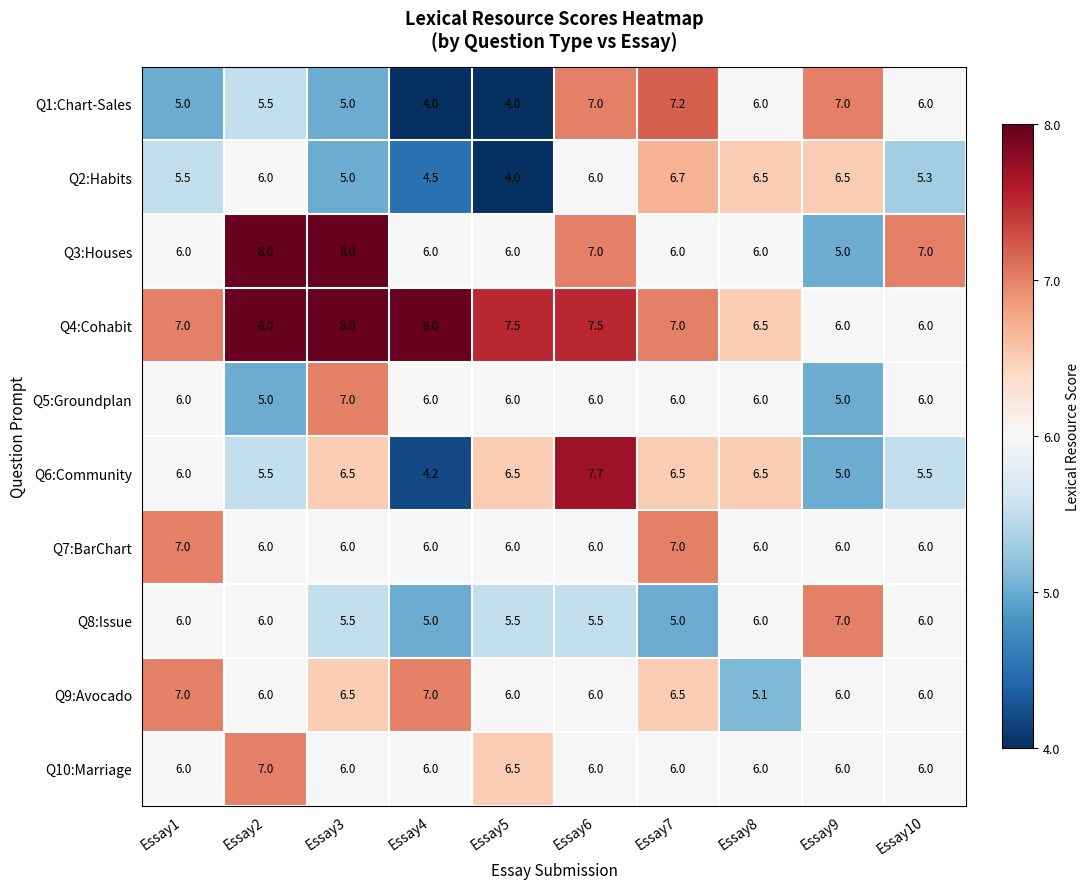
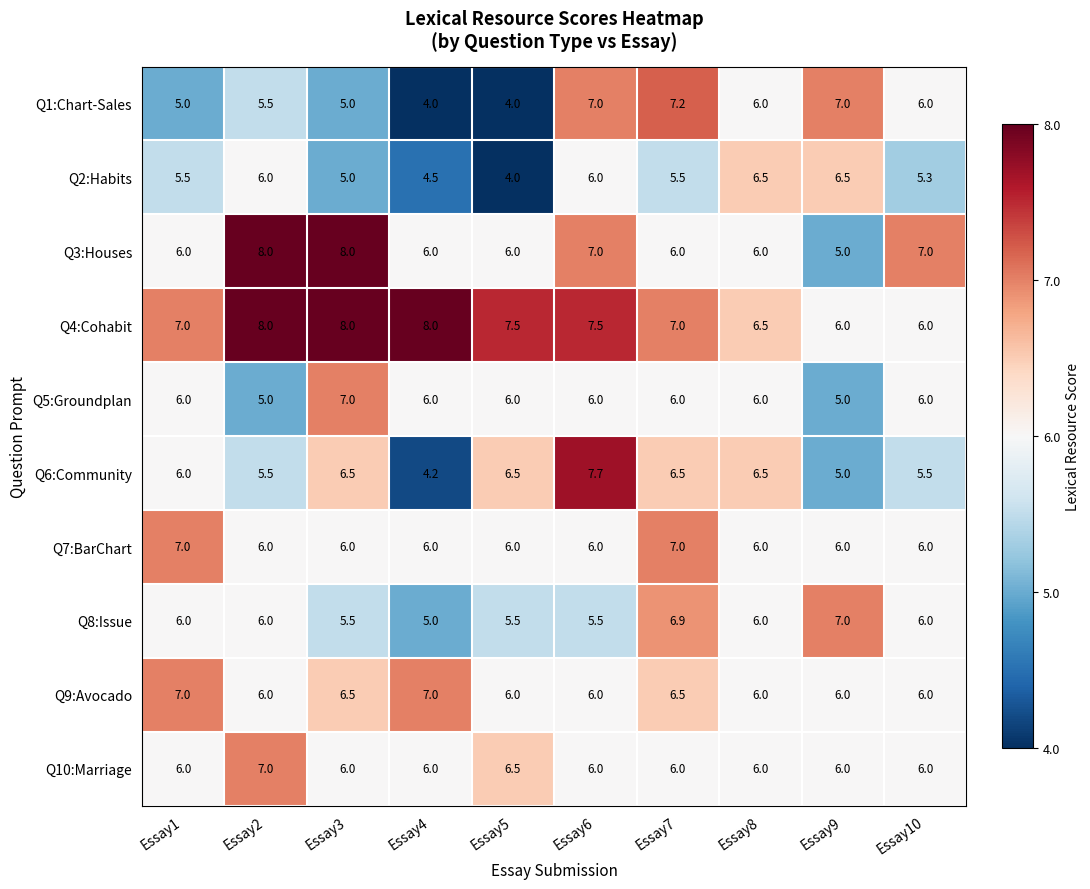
Q2:Habits, Essay7: 6.7 -> 5.5
Q8:Issue, Essay7: 5.0 -> 6.9
Q9:Avocado, Essay8: 5.1 -> 6.0
